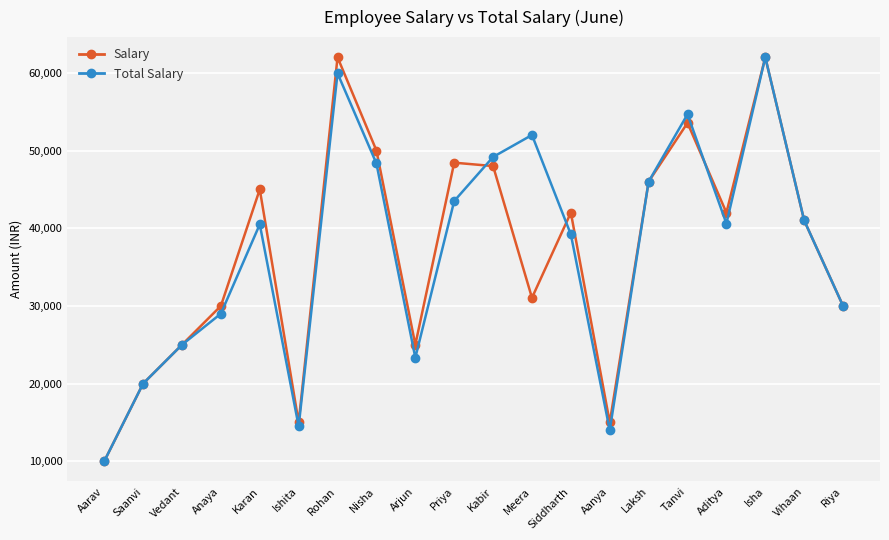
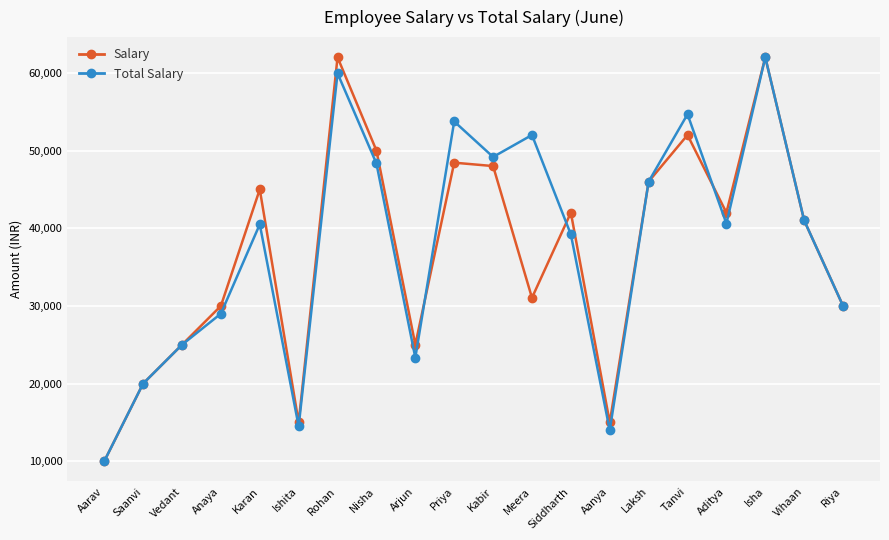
Total Salary, Priya: 44,000 -> 54,000
Salary, Tanvi: 54,000 -> 52,000
